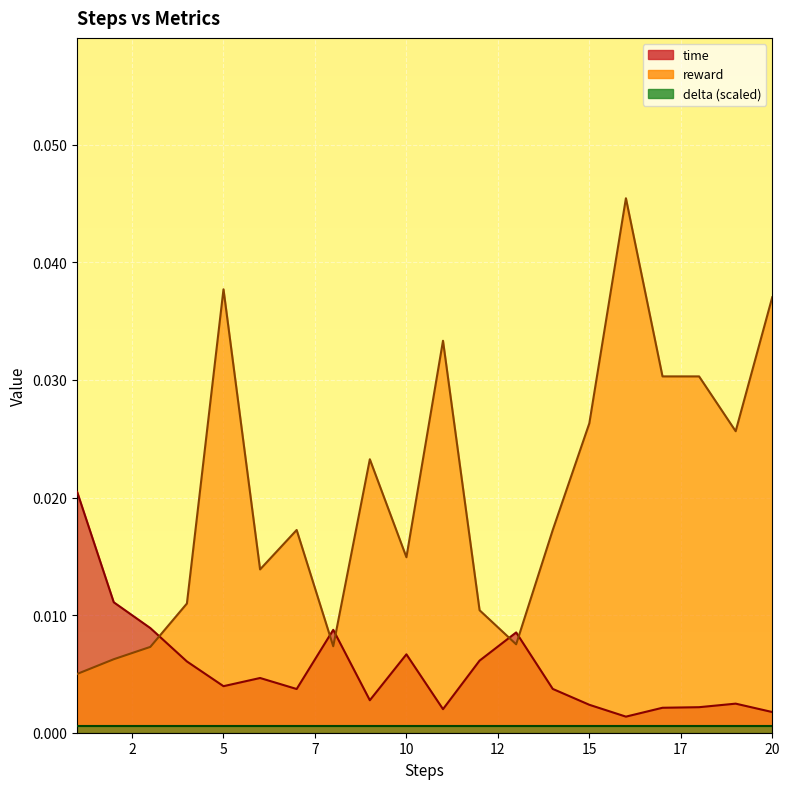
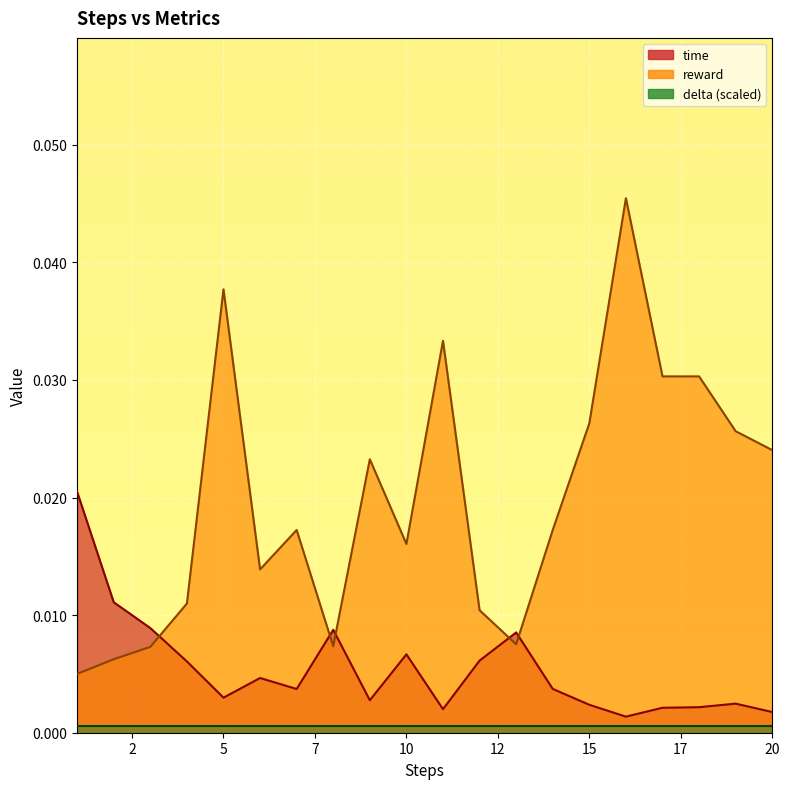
time, 5: 0.0040 -> 0.0030
reward, 10: 0.0149 -> 0.0161
reward, 20: 0.0370 -> 0.0240
